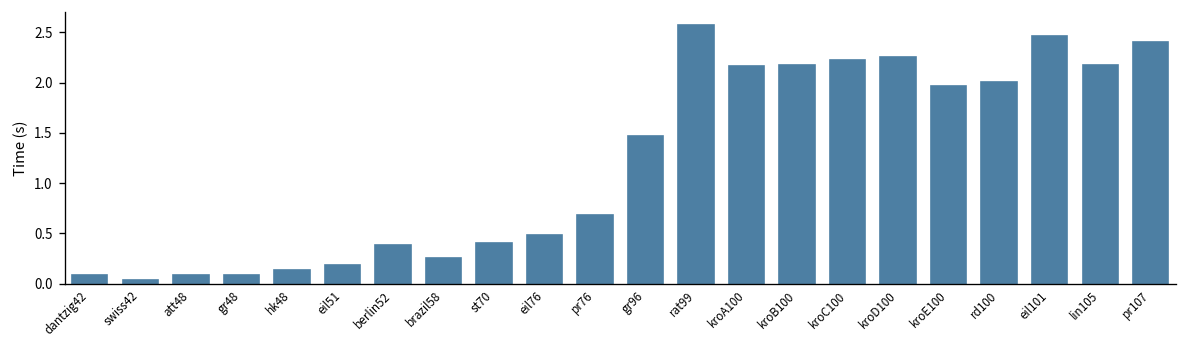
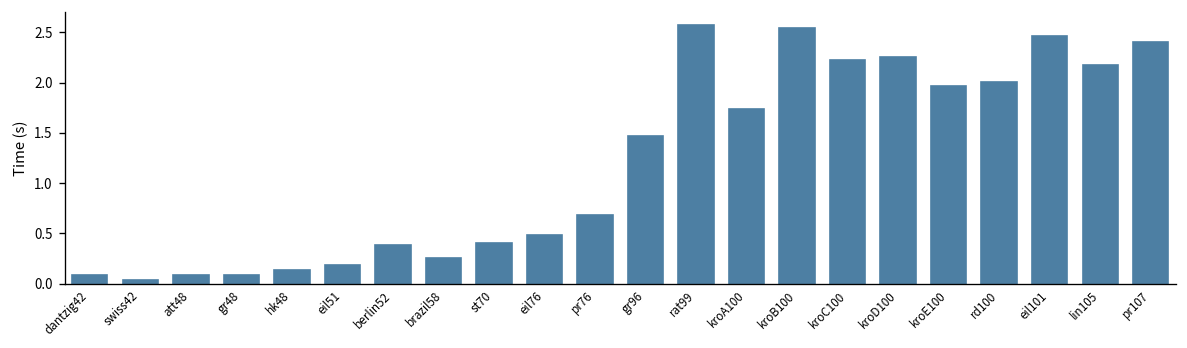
kroA100: 2.2 -> 1.7
kroB100: 2.2 -> 2.5
